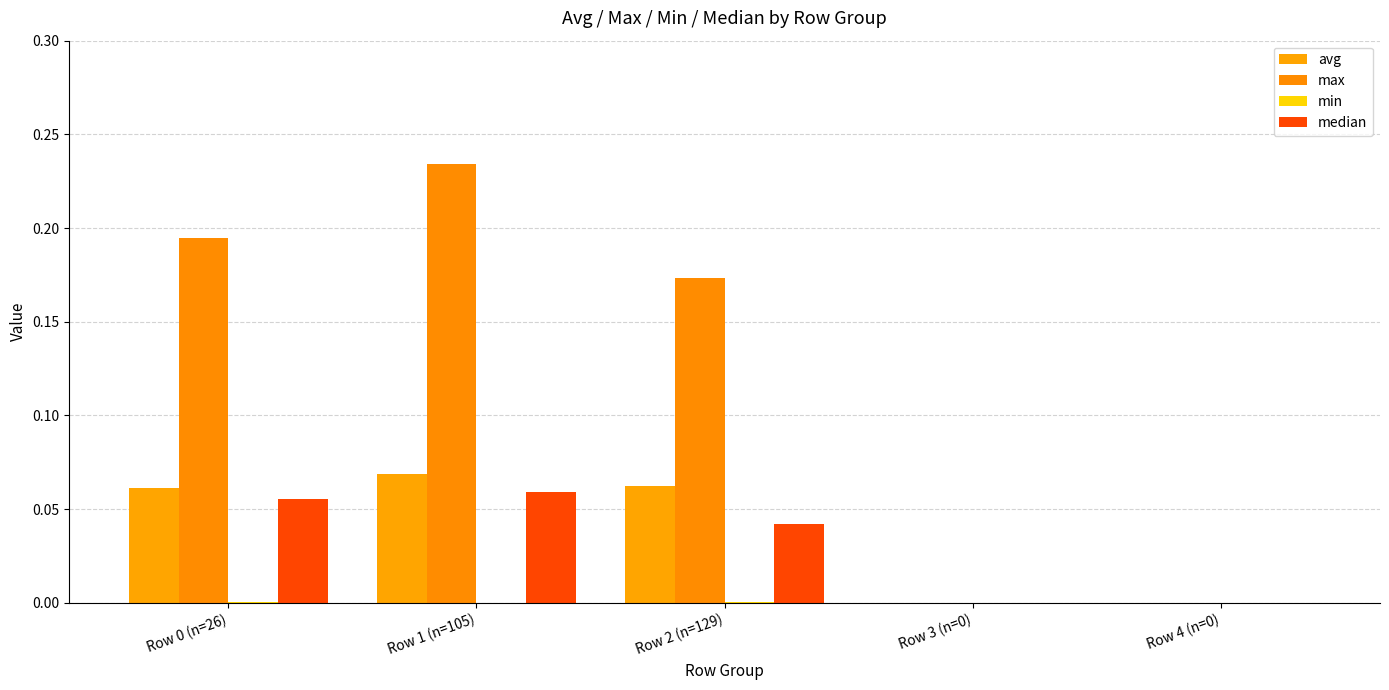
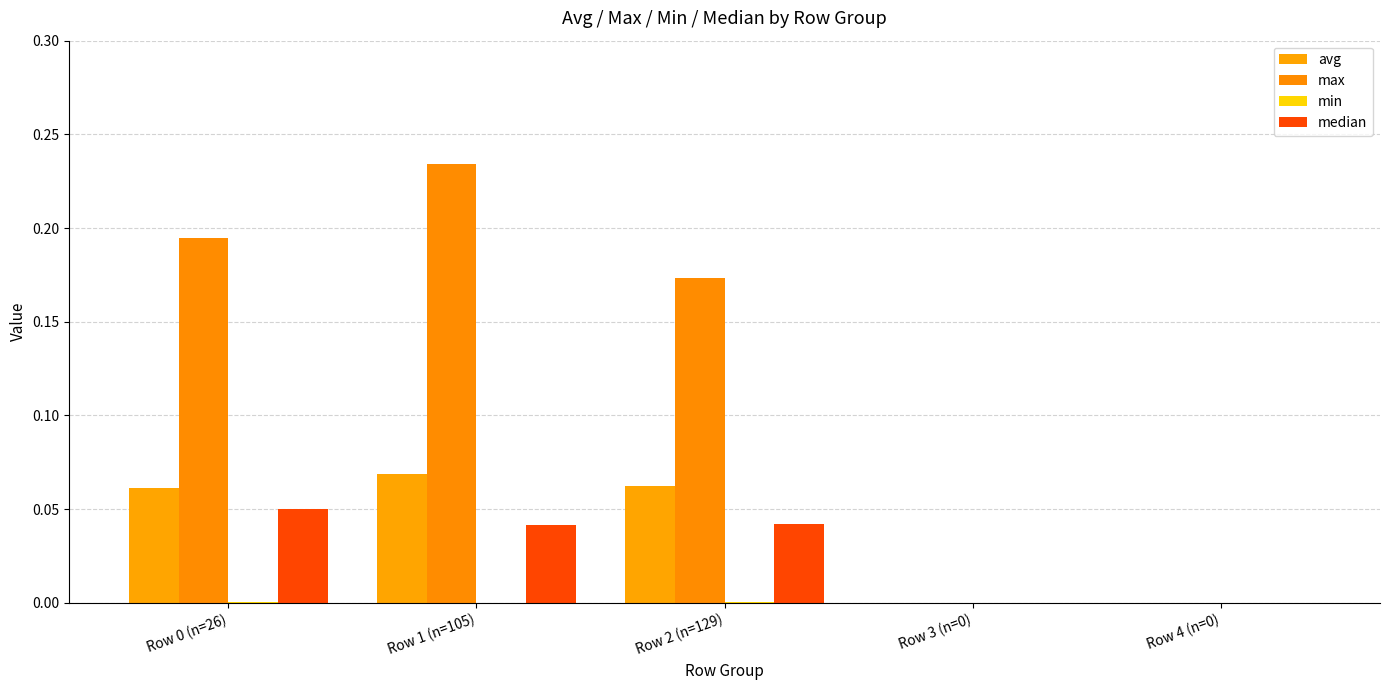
median, Row 0 (n=26): 0.055 -> 0.050
median, Row 1 (n=105): 0.059 -> 0.041
